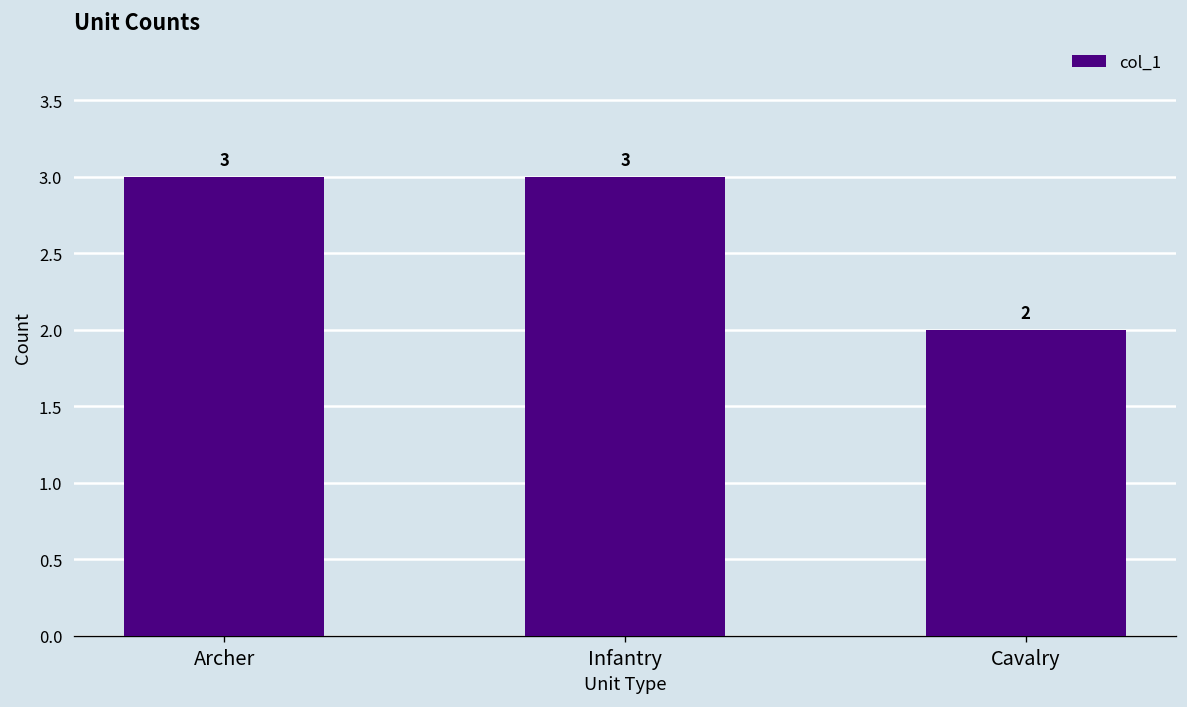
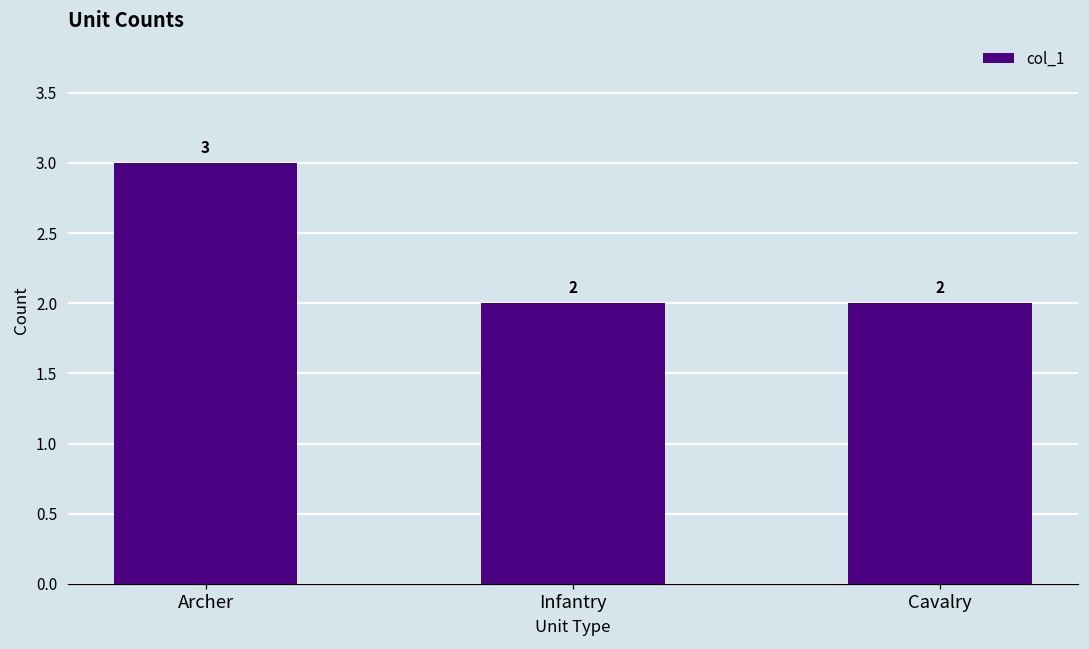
Infantry: 3 -> 2
